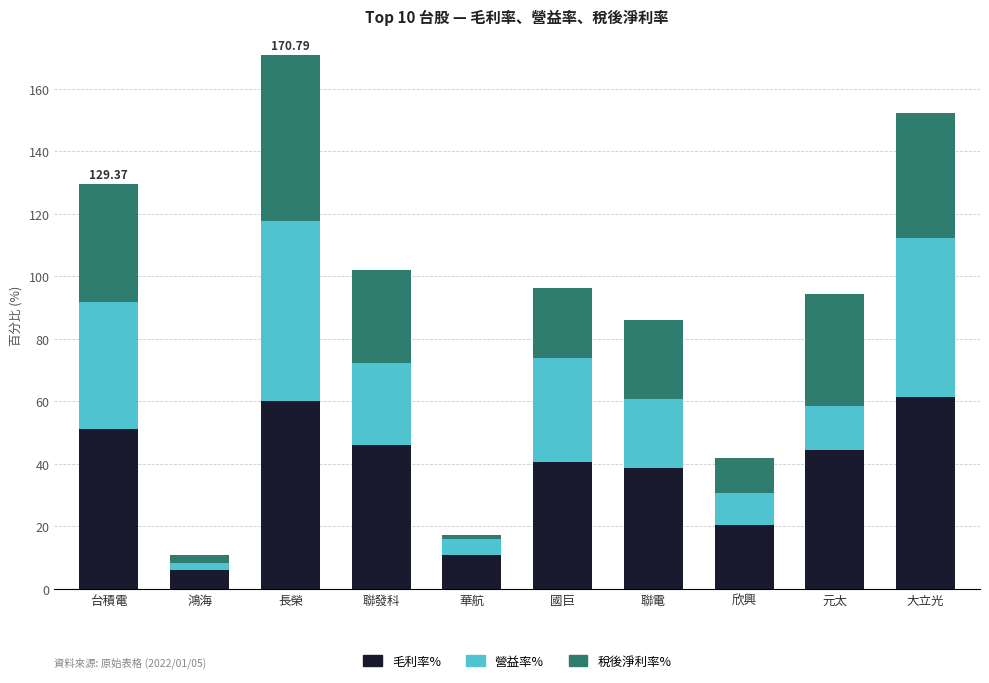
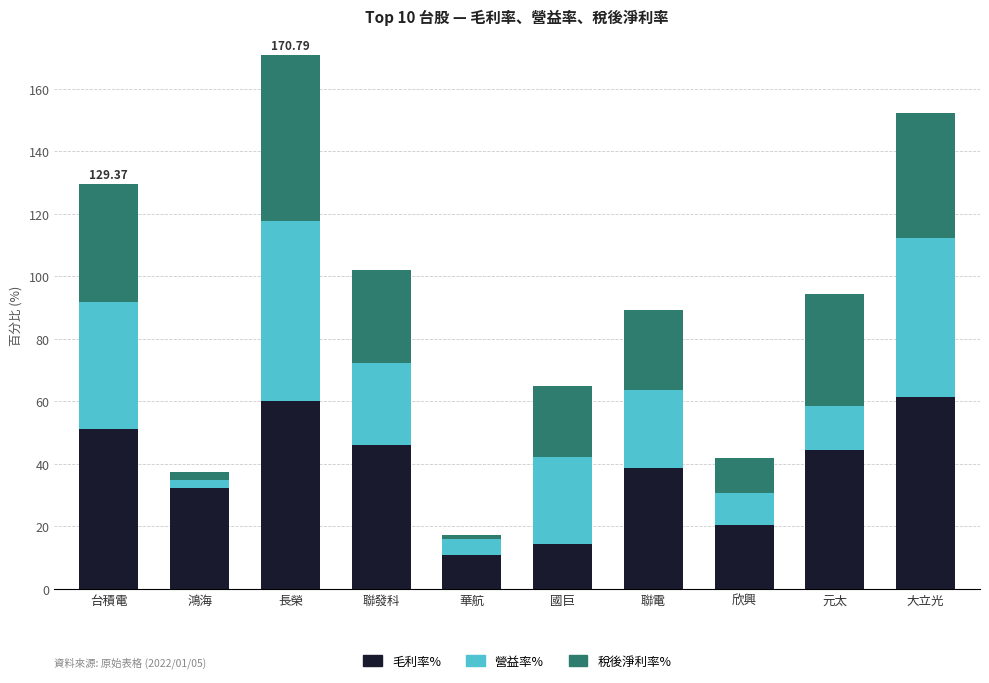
毛利率%, 鴻海: 6 -> 32
毛利率%, 國巨: 40 -> 14
營益率%, 國巨: 33 -> 28
營益率%, 聯電: 22 -> 25
